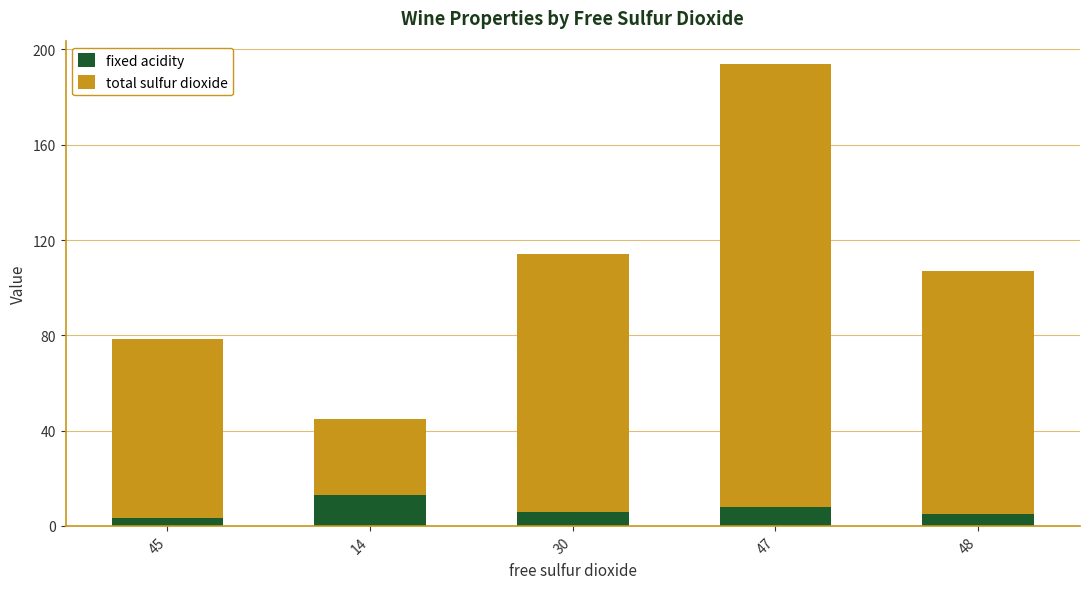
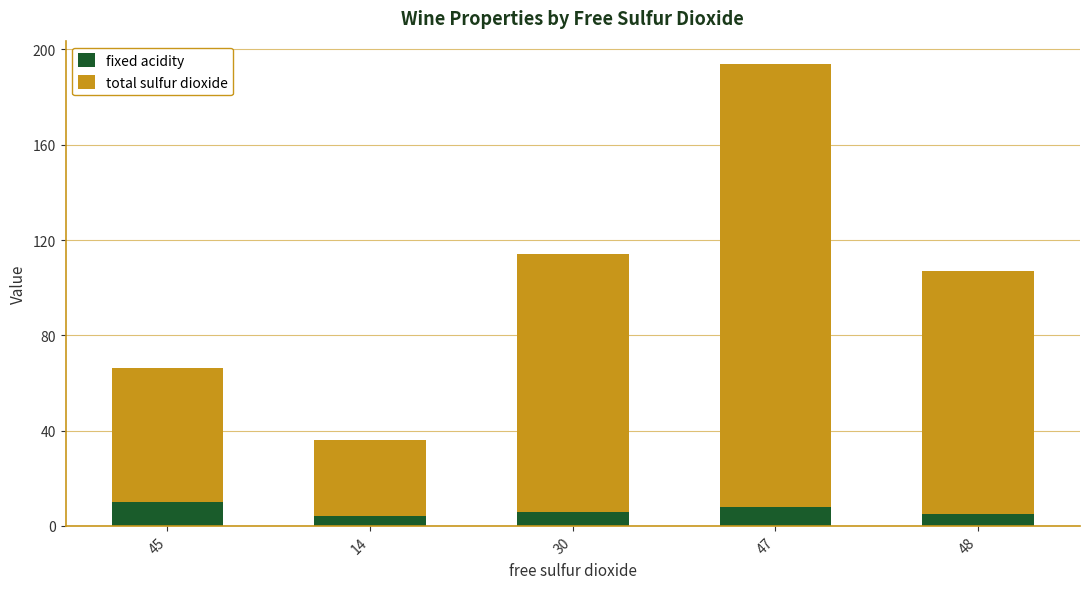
fixed acidity, 45: 4 -> 10
total sulfur dioxide, 45: 75 -> 56
fixed acidity, 14: 13 -> 4
